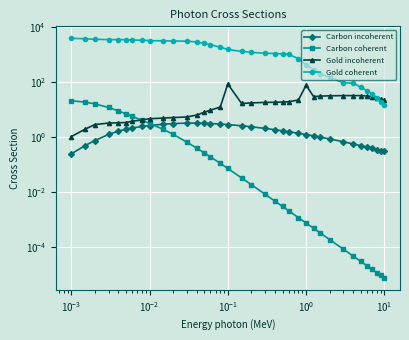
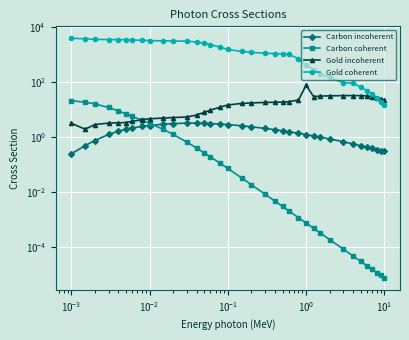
Gold incoherent, 10^-3: 1.1 -> 3
Gold incoherent, 10^-1: 90 -> 20
